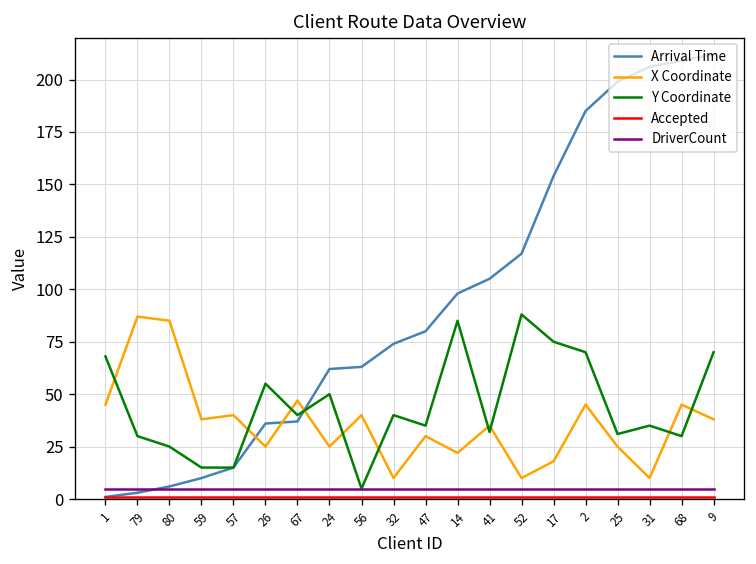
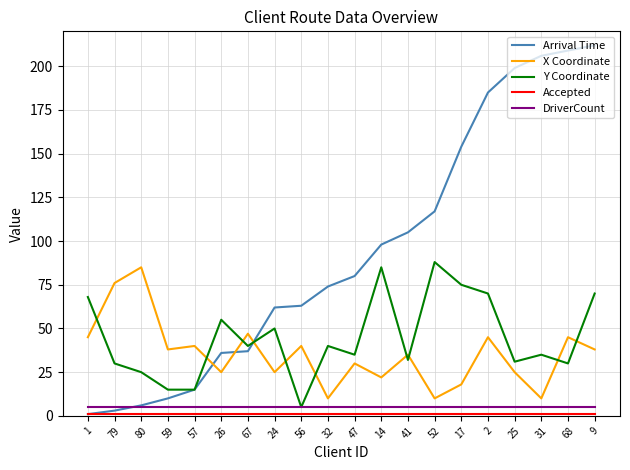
X Coordinate, 79: 87 -> 76
